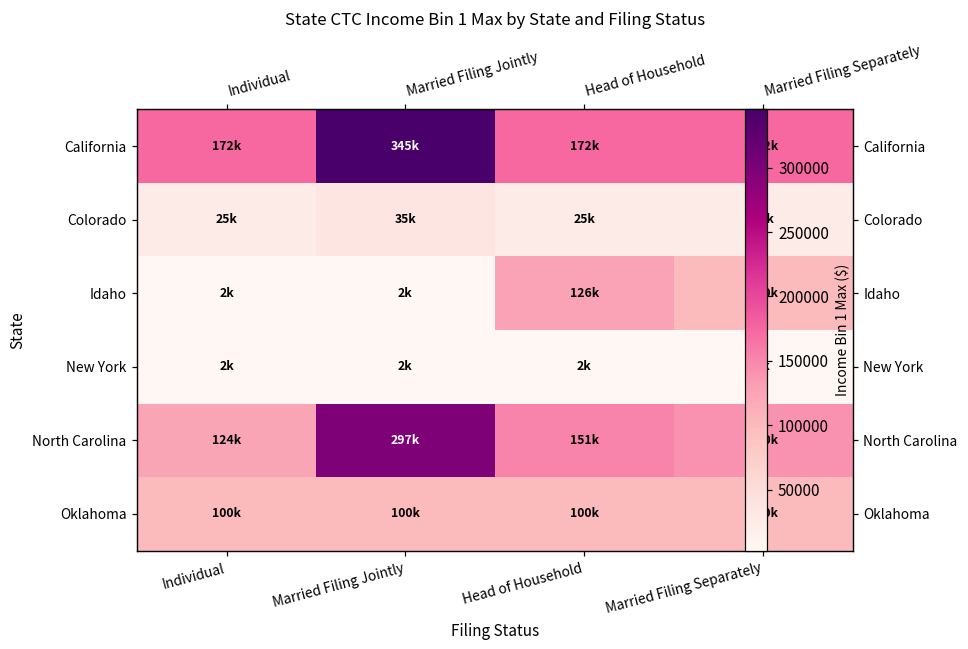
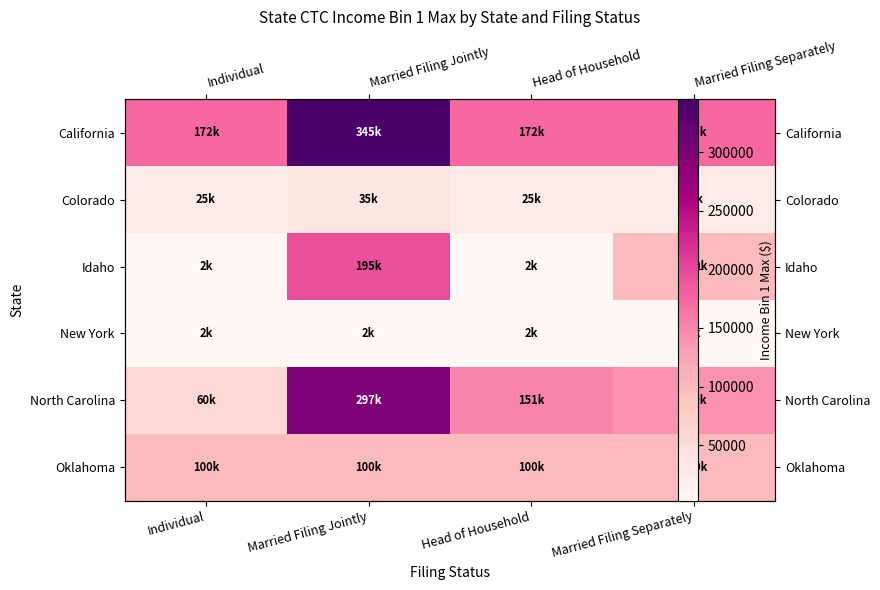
Idaho, Married Filing Jointly: 2k -> 195k
Idaho, Head of Household: 126k -> 2k
North Carolina, Individual: 124k -> 60k
